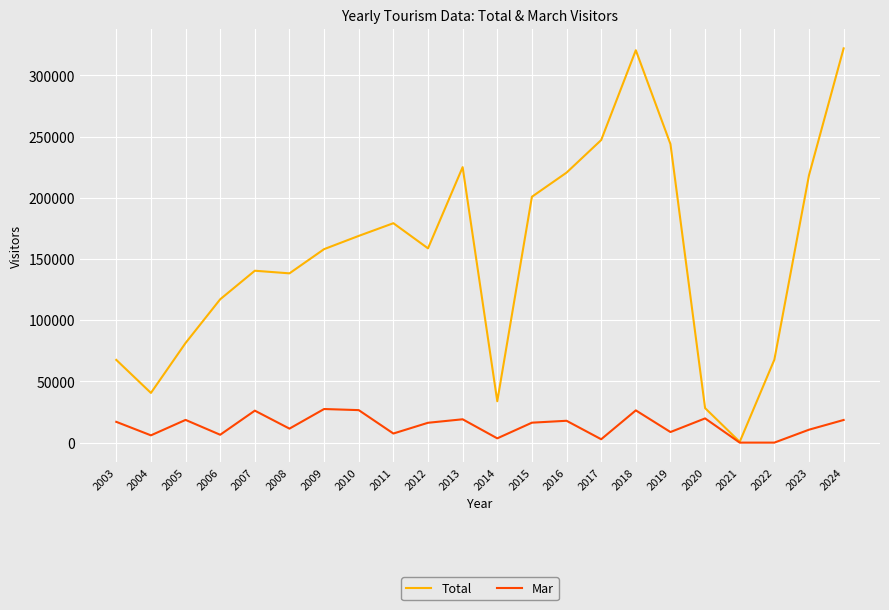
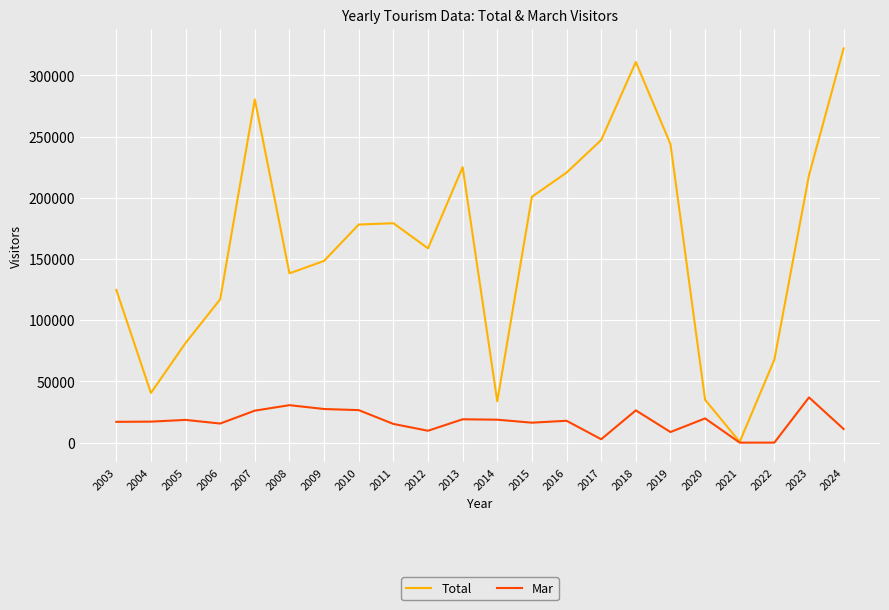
Total, 2003: 68000 -> 125000
Mar, 2004: 6000 -> 17000
Mar, 2006: 6000 -> 16000
Total, 2007: 140000 -> 280000
Mar, 2008: 11000 -> 31000
Total, 2009: 158000 -> 148000
Total, 2010: 169000 -> 178000
Mar, 2011: 7000 -> 15000
Mar, 2012: 16000 -> 10000
Mar, 2014: 4000 -> 19000
Total, 2018: 321000 -> 311000
Total, 2020: 28000 -> 35000
Mar, 2023: 11000 -> 37000
Mar, 2024: 19000 -> 11000
